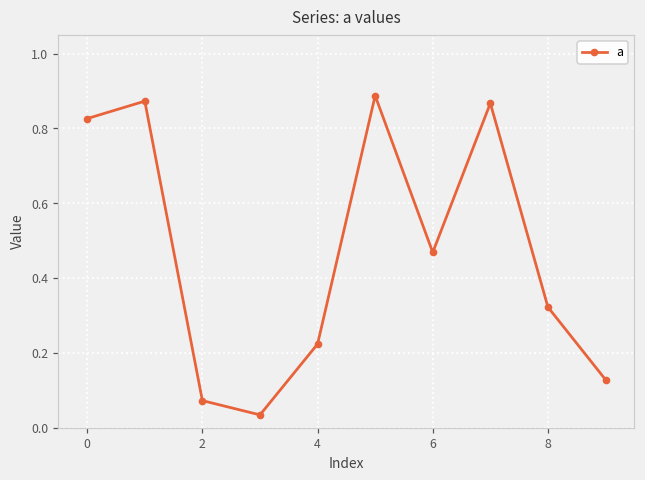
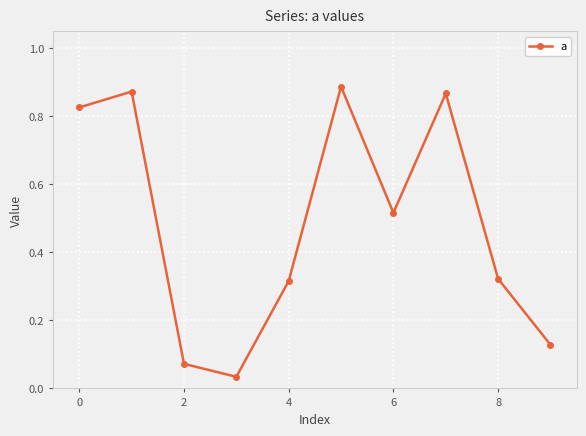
4: 0.22 -> 0.32
6: 0.47 -> 0.52
